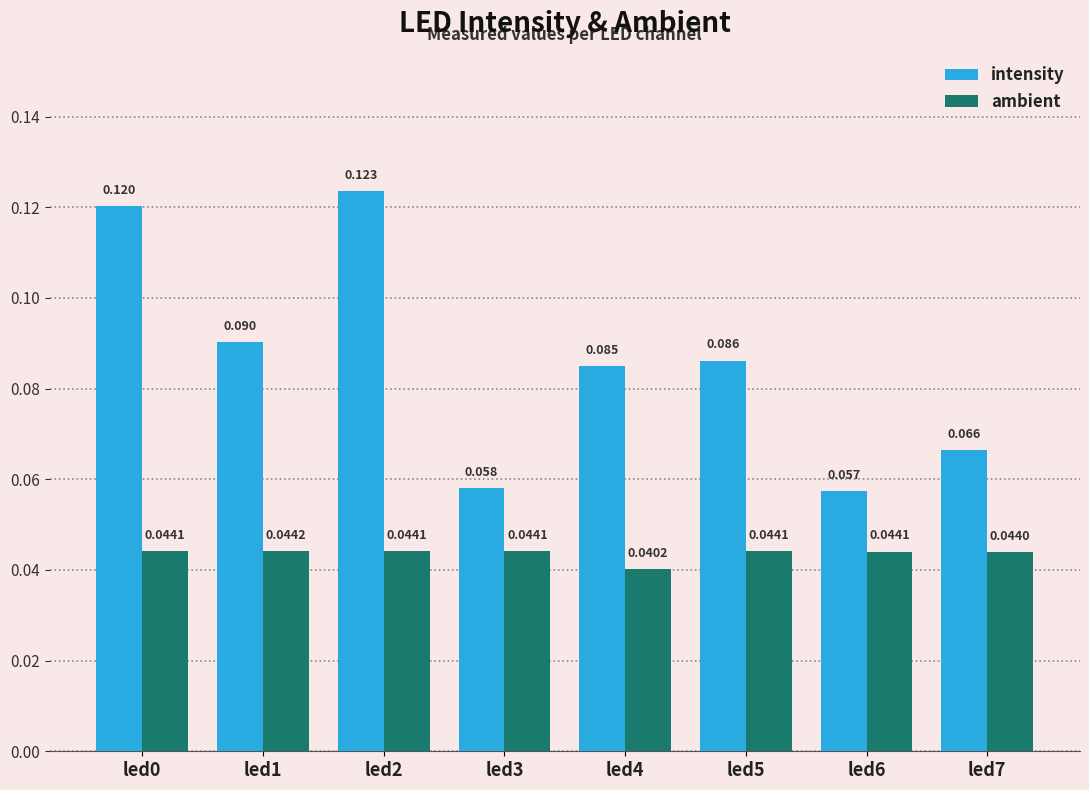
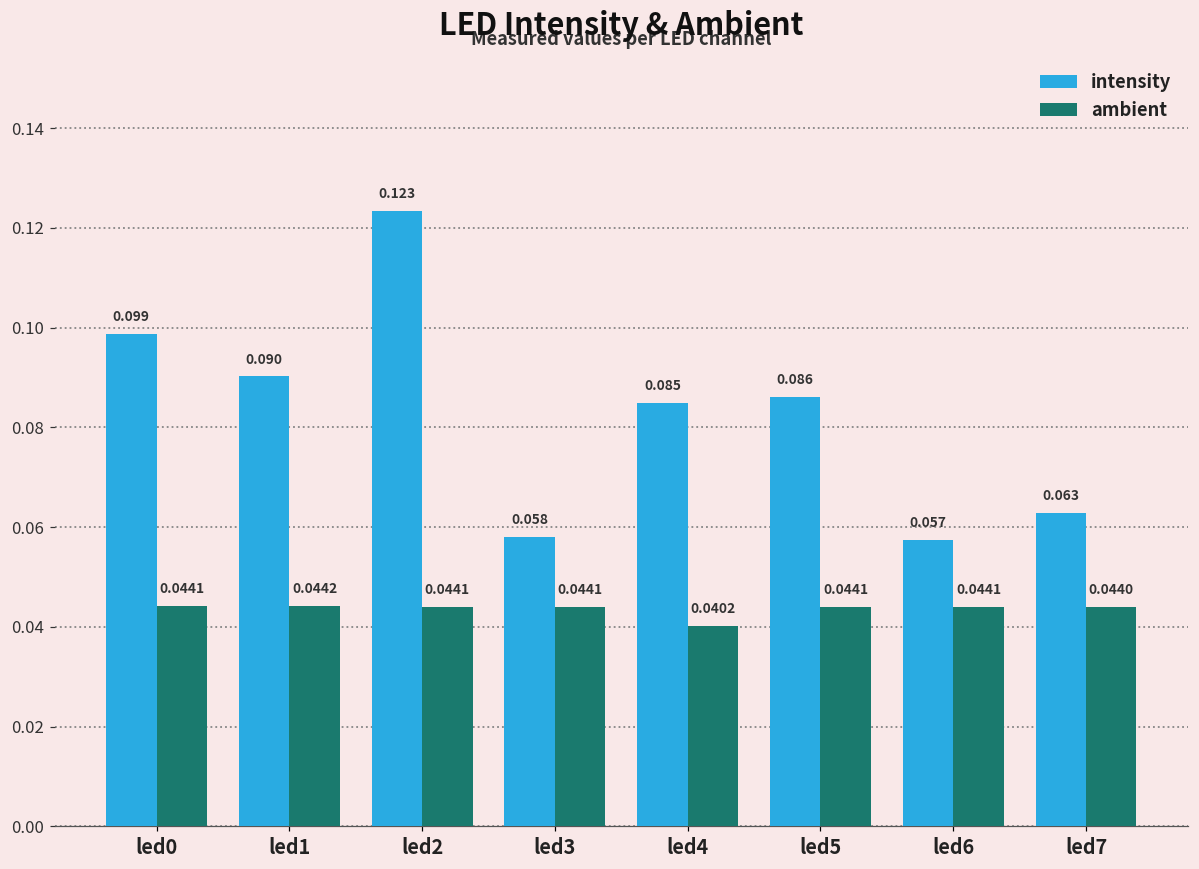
intensity, led0: 0.120 -> 0.099
intensity, led7: 0.066 -> 0.063
